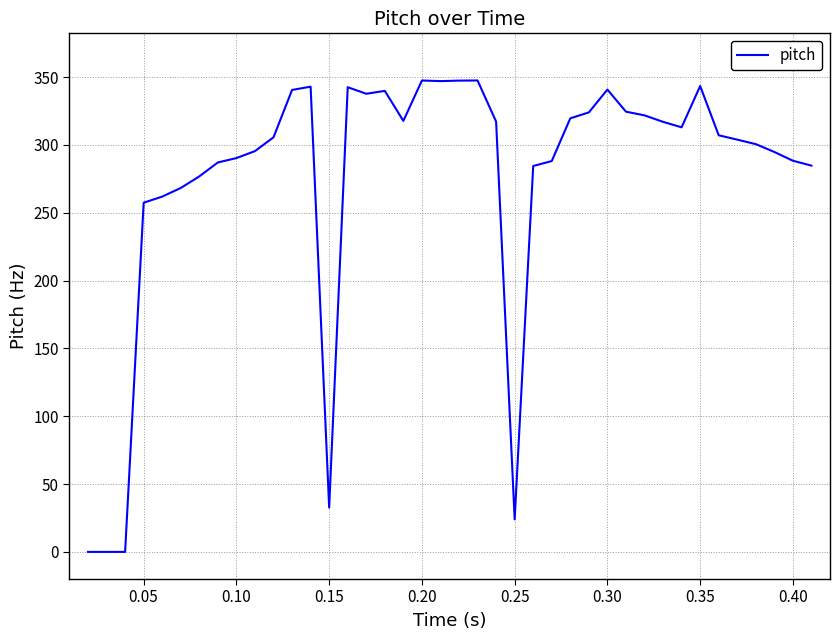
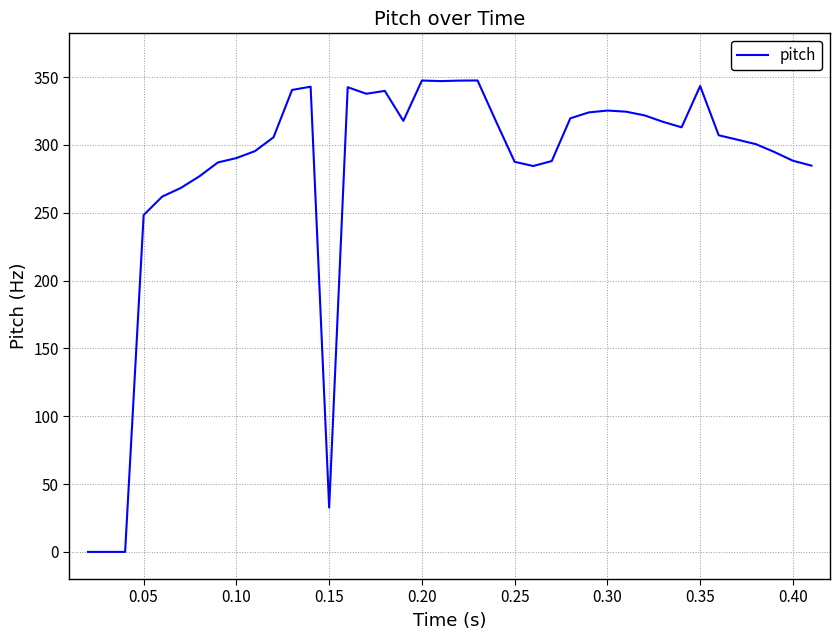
0.05: 257 -> 248
0.25: 24 -> 288
0.30: 341 -> 325
